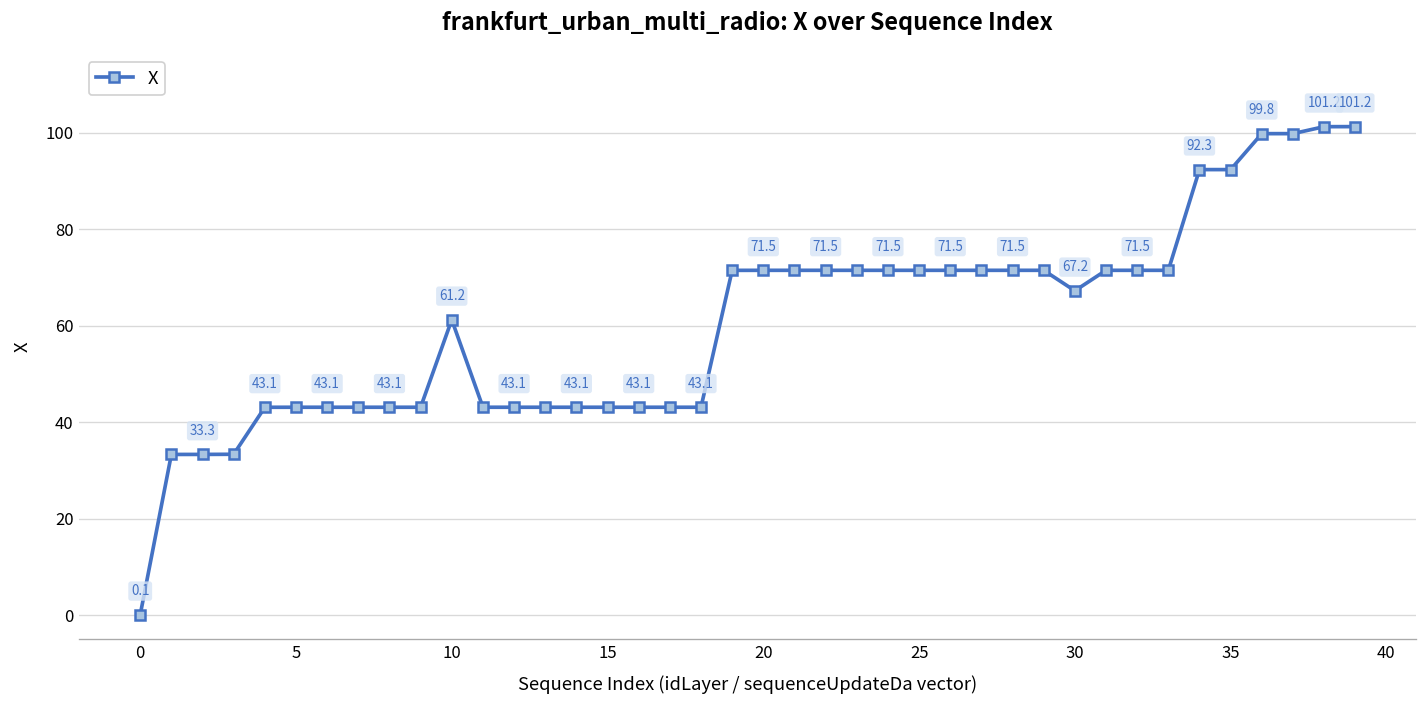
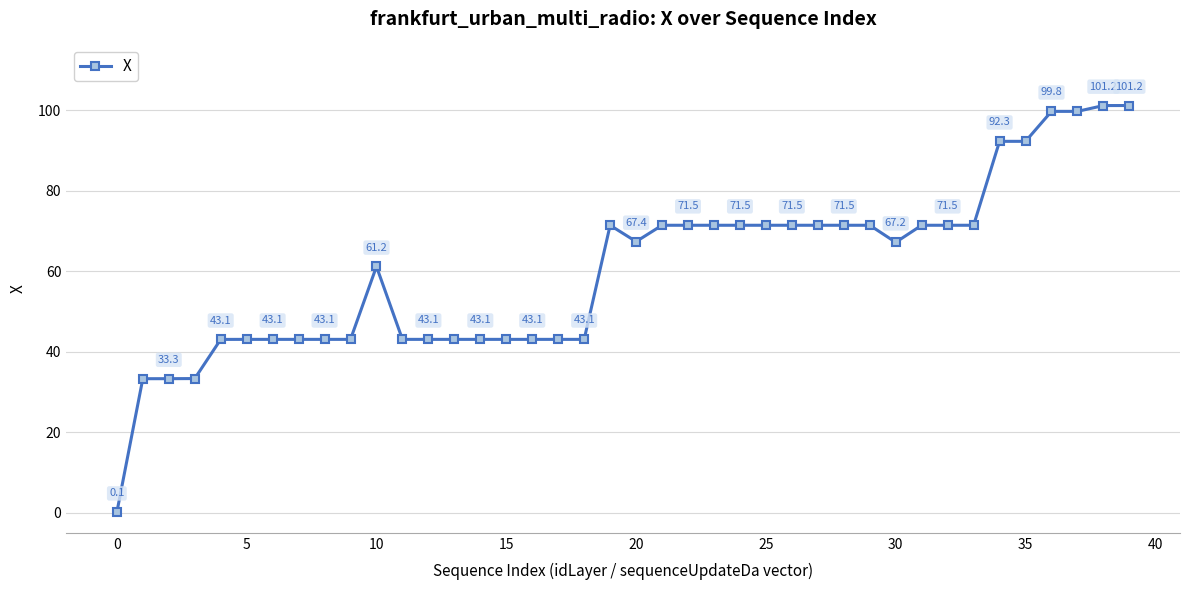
20: 71.5 -> 67.4
